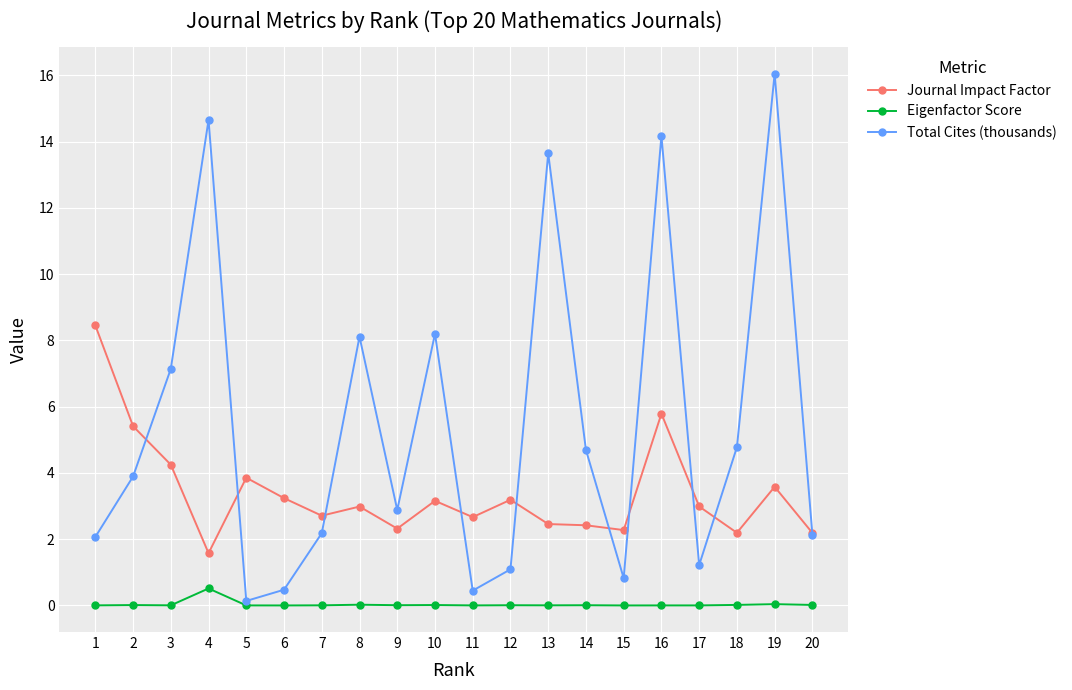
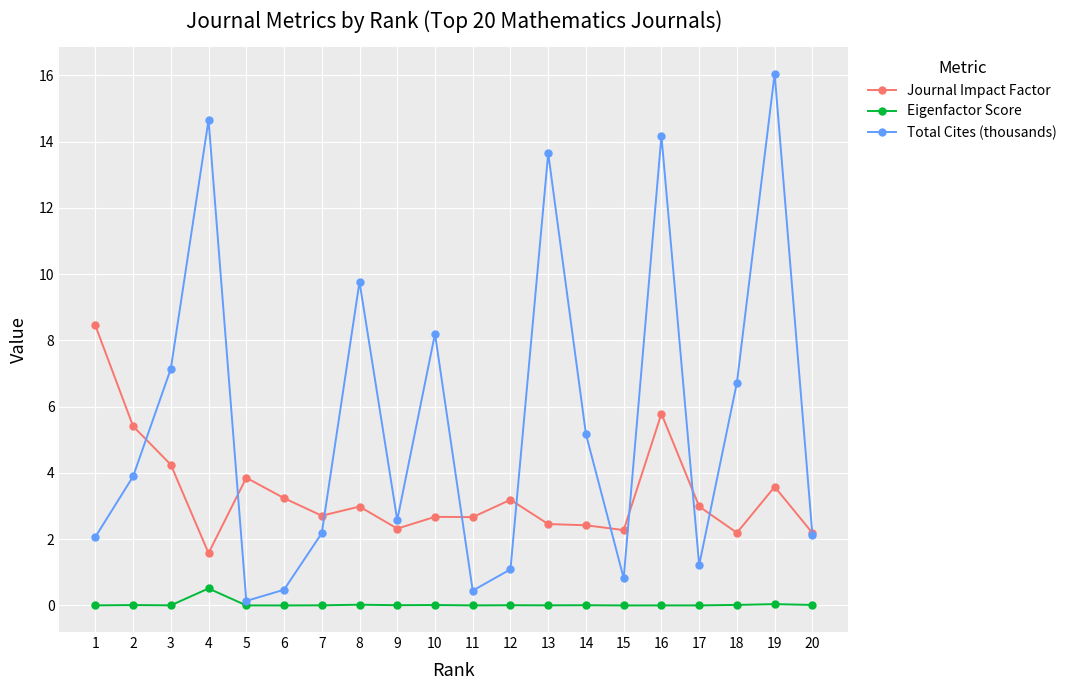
Total Cites (thousands), 8: 8.1 -> 9.8
Total Cites (thousands), 9: 2.9 -> 2.6
Journal Impact Factor, 10: 3.2 -> 2.7
Total Cites (thousands), 14: 4.7 -> 5.2
Total Cites (thousands), 18: 4.8 -> 6.7
